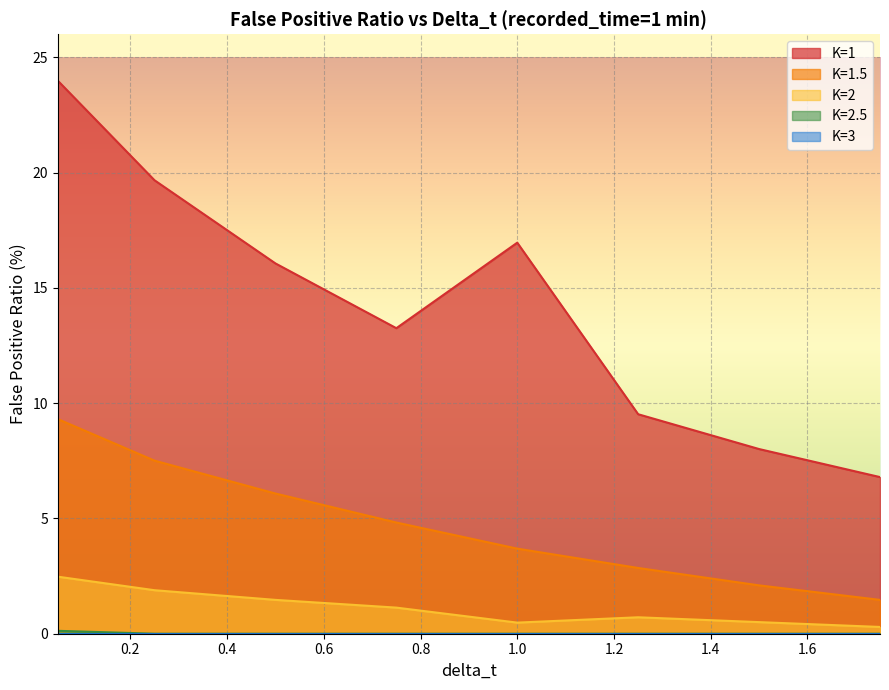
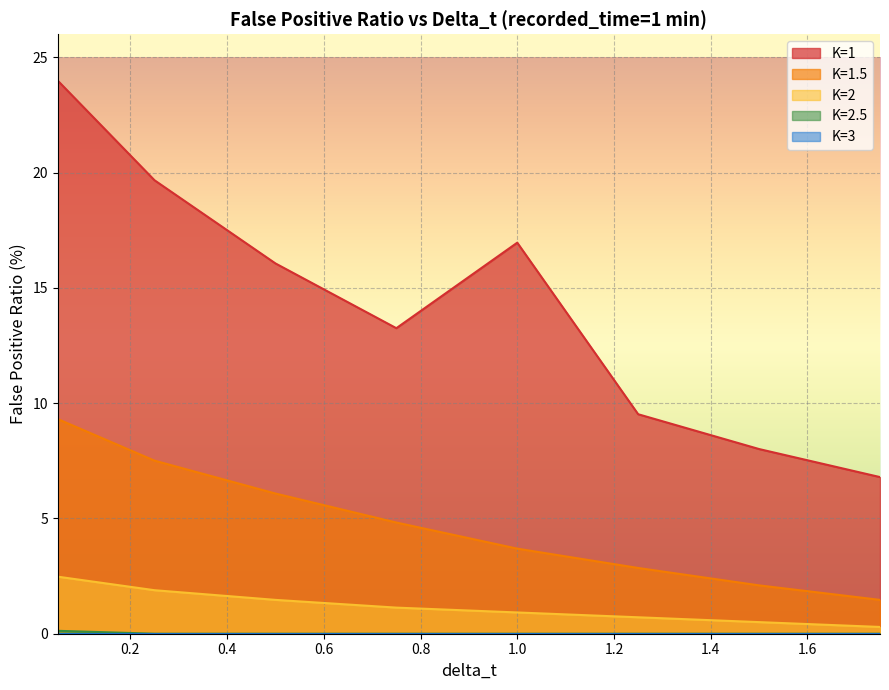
K=2, 1.0: 0.5 -> 0.9
